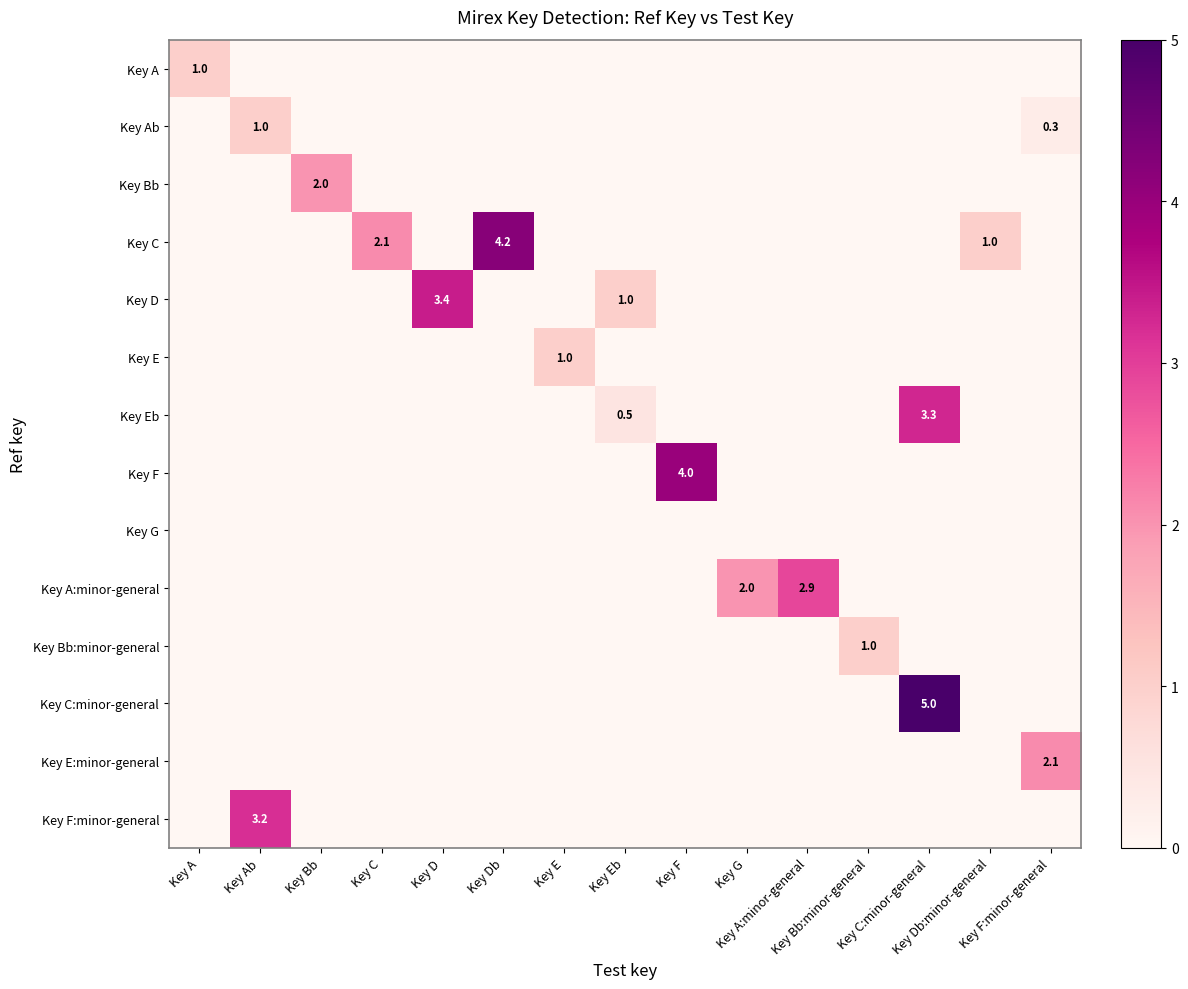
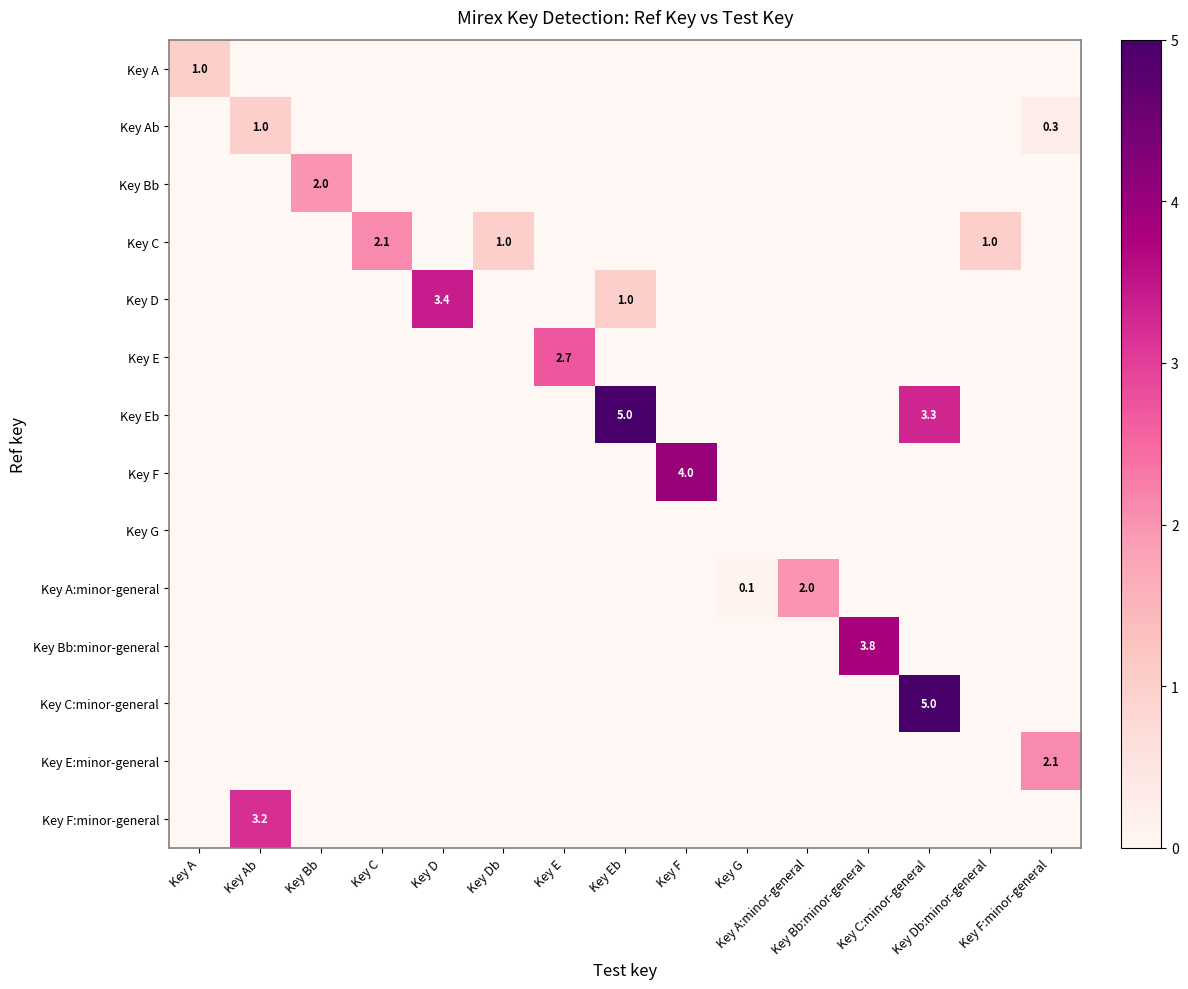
Key C, Key Db: 4.2 -> 1.0
Key E, Key E: 1.0 -> 2.7
Key Eb, Key Eb: 0.5 -> 5.0
Key A:minor-general, Key G: 2.0 -> 0.1
Key A:minor-general, Key A:minor-general: 2.9 -> 2.0
Key Bb:minor-general, Key Bb:minor-general: 1.0 -> 3.8
